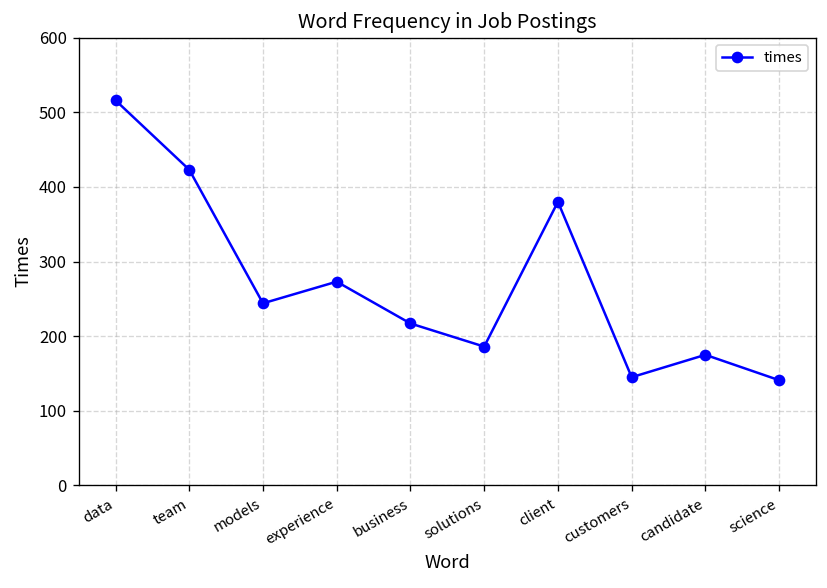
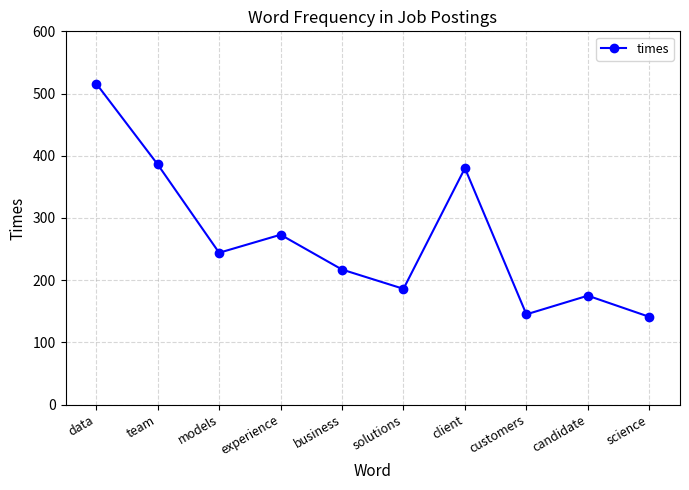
team: 420 -> 390
